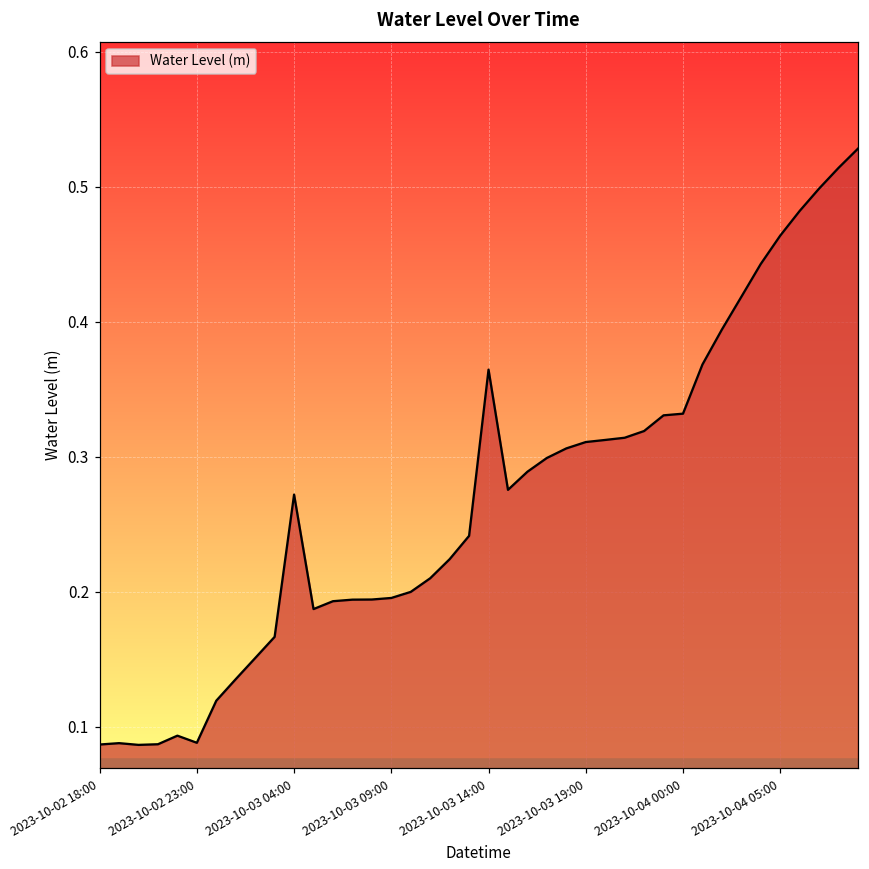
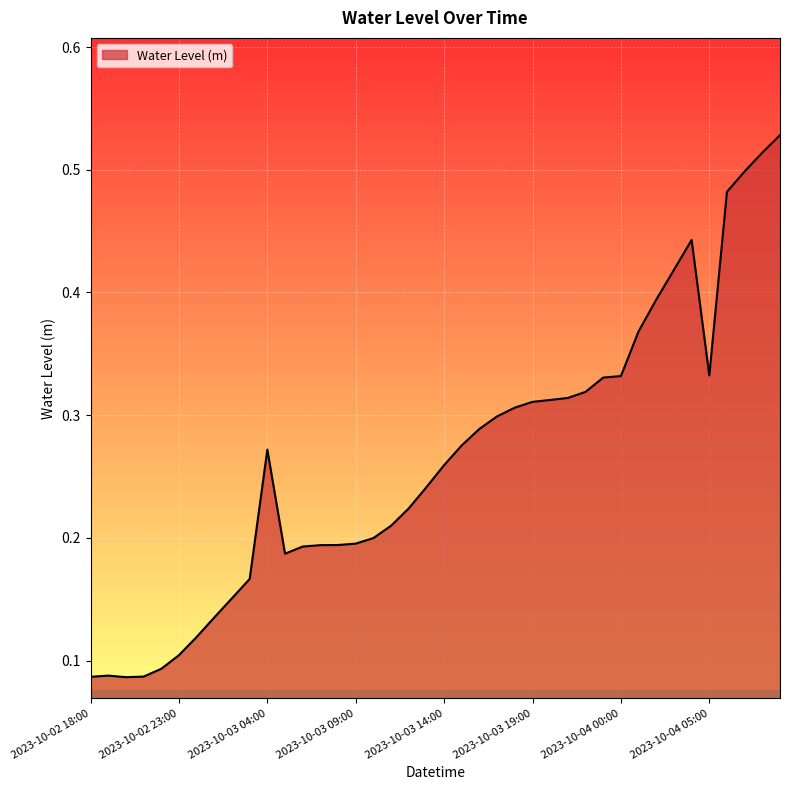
2023-10-02 23:00: 0.088 -> 0.104
2023-10-03 14:00: 0.364 -> 0.259
2023-10-04 05:00: 0.464 -> 0.332
